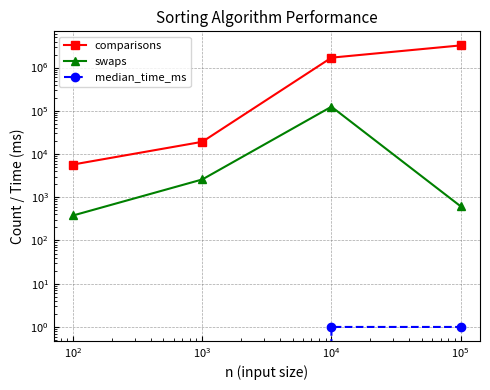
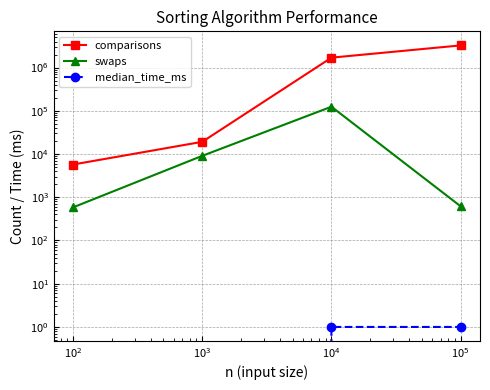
swaps, 10^2: 400 -> 600
swaps, 10^3: 3000 -> 9000
